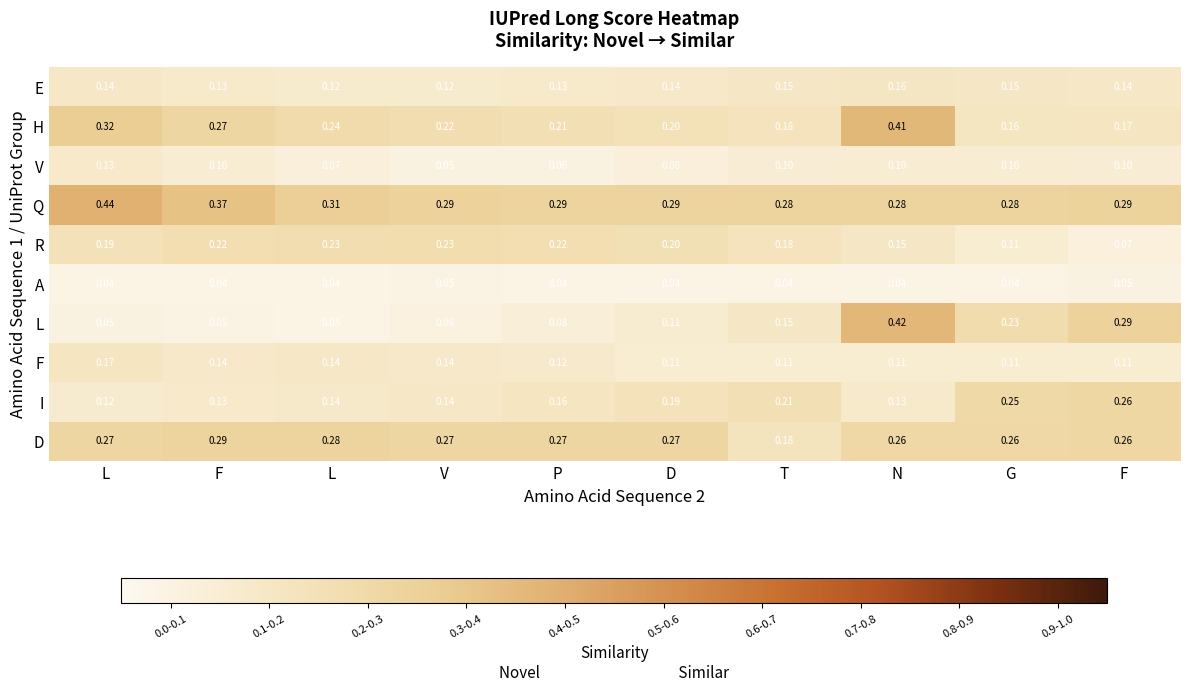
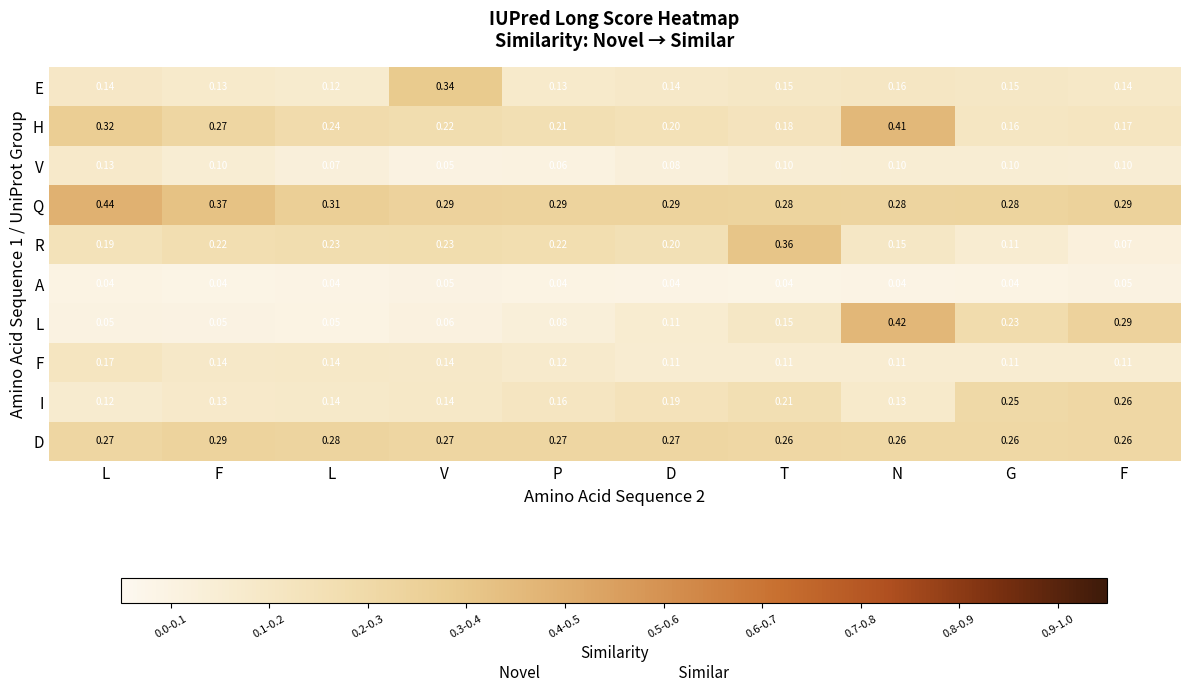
E, V: 0.12 -> 0.34
R, T: 0.18 -> 0.36
D, T: 0.18 -> 0.26
